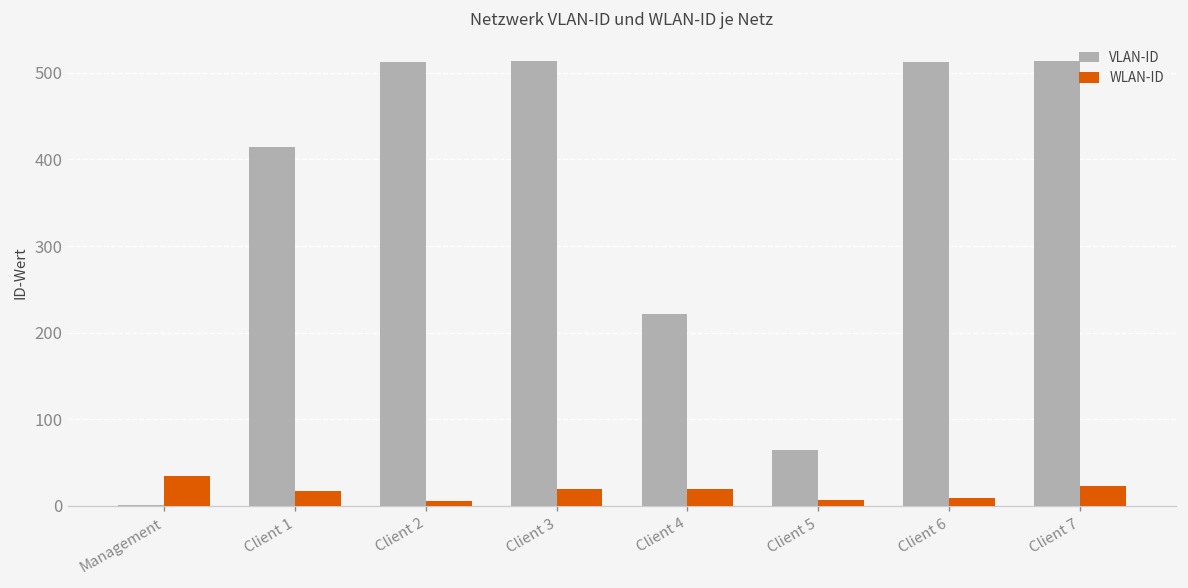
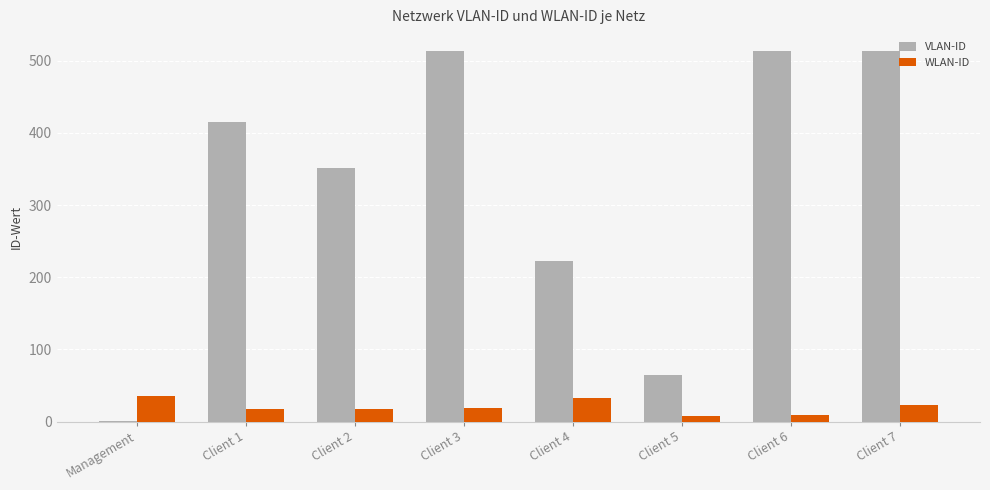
VLAN-ID, Client 2: 510 -> 350
WLAN-ID, Client 2: 10 -> 20
WLAN-ID, Client 4: 20 -> 30
